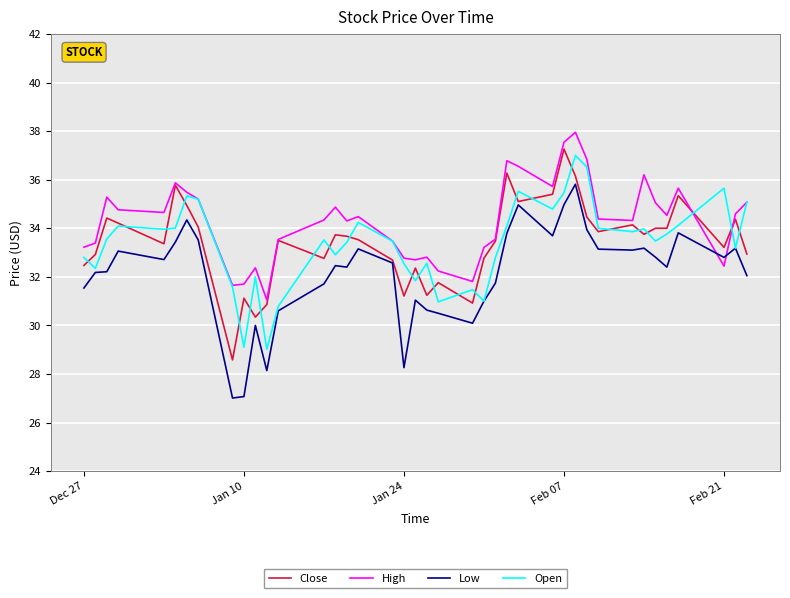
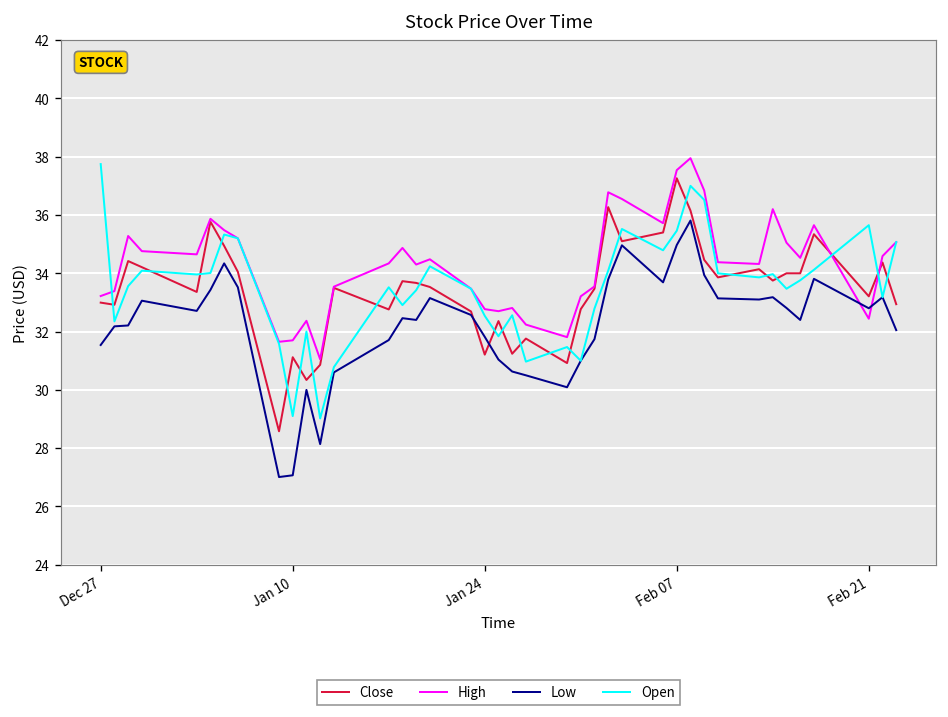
Close, Dec 27: 32.5 -> 33.0
Open, Dec 27: 32.8 -> 37.7
Low, Jan 24: 28.3 -> 31.8
